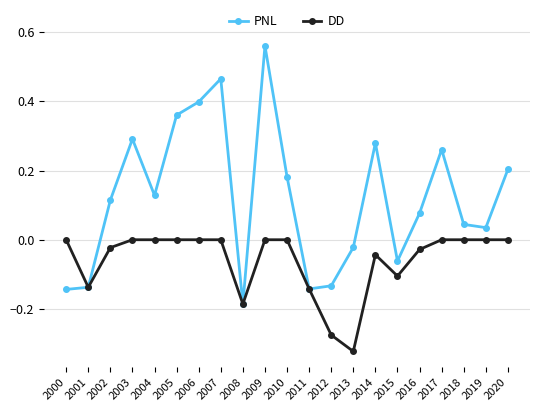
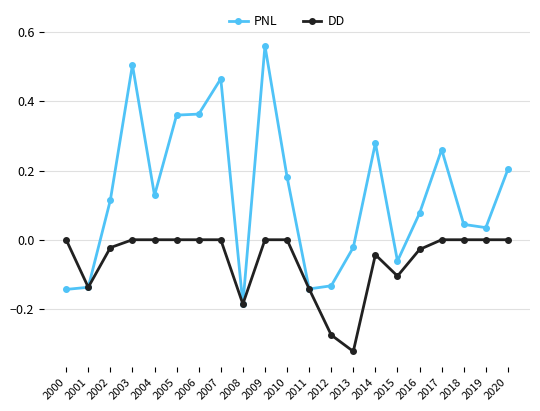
PNL, 2003: 0.29 -> 0.51
PNL, 2006: 0.40 -> 0.36
